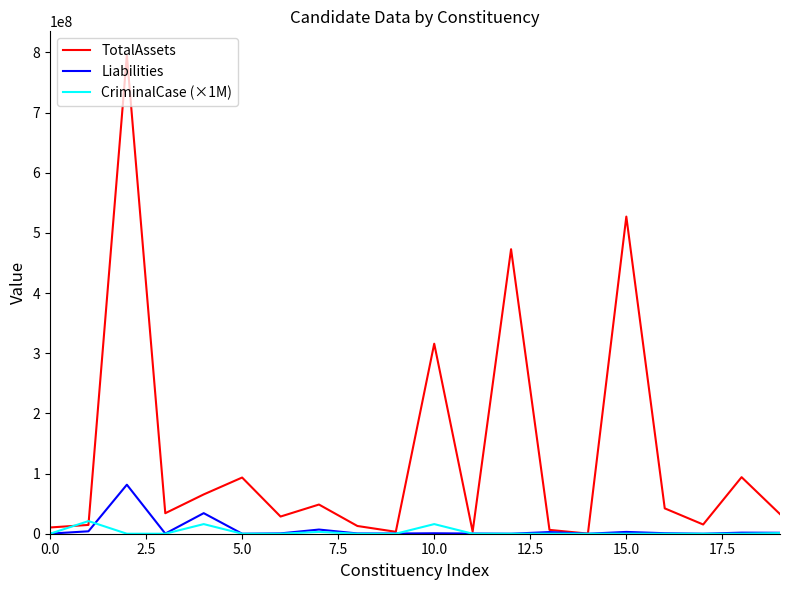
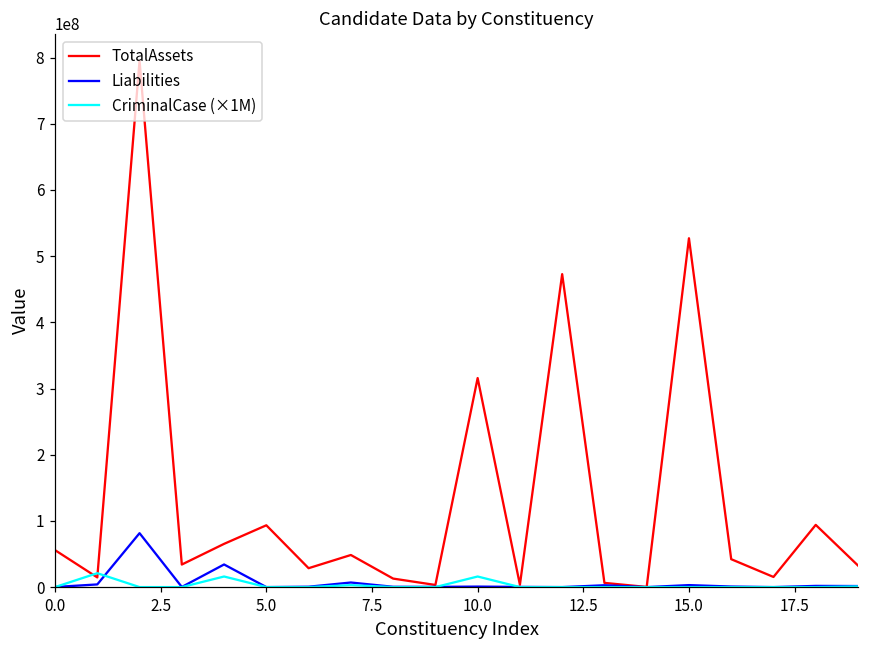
TotalAssets, 0.0: 10000000 -> 60000000
